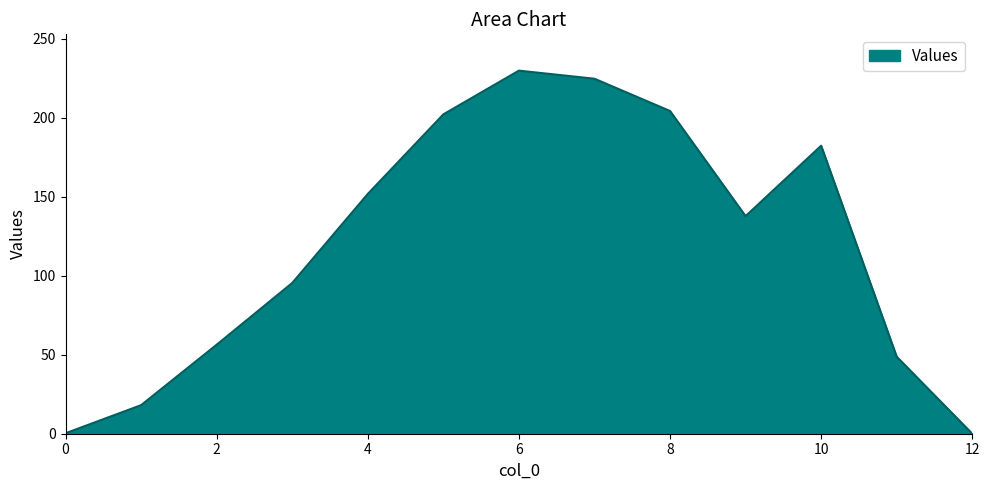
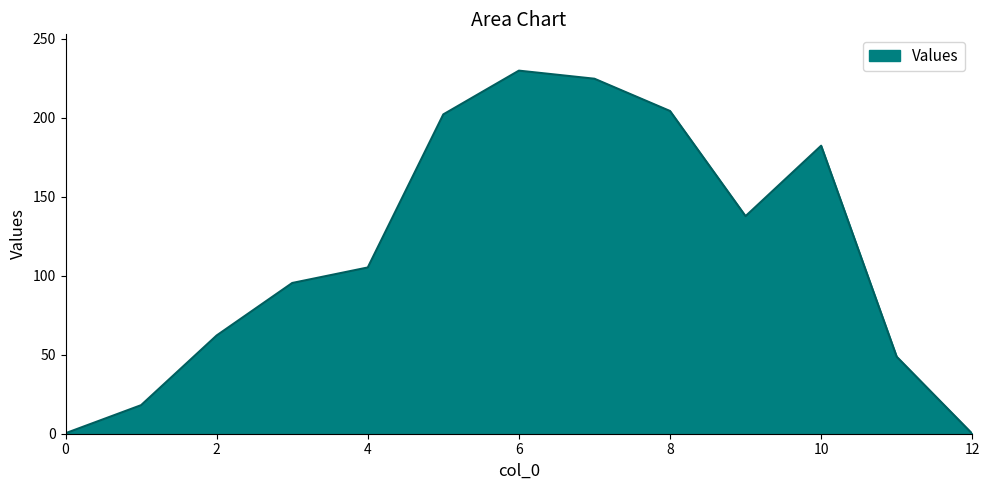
2: 56 -> 62
4: 152 -> 105
